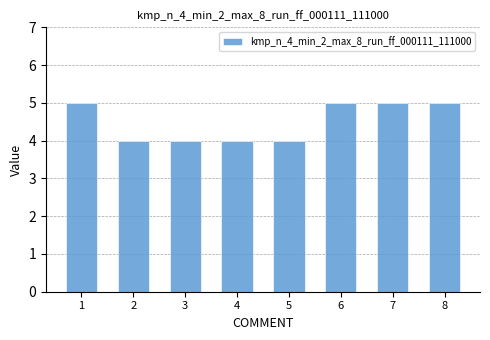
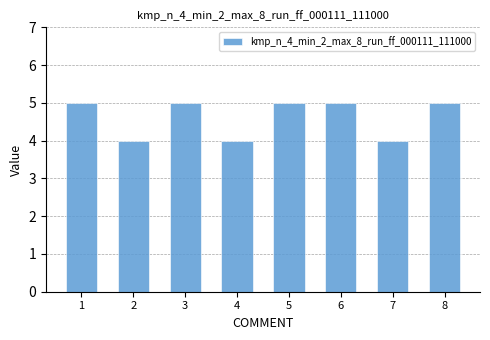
3: 4 -> 5
5: 4 -> 5
7: 5 -> 4
